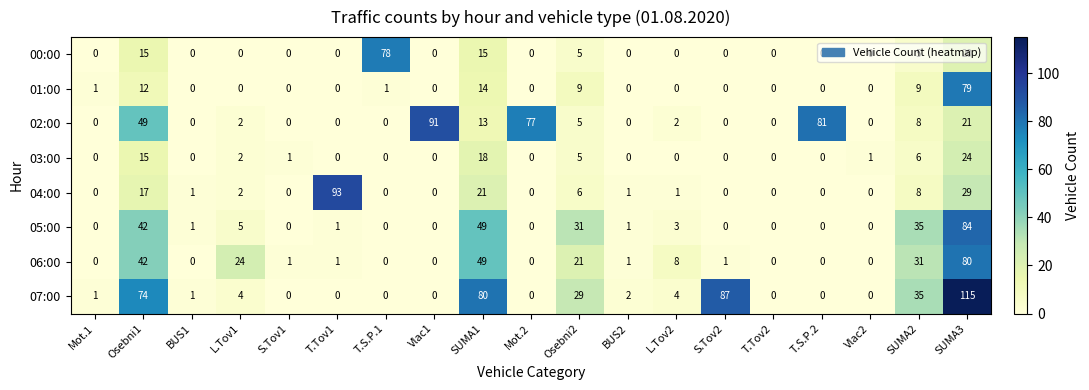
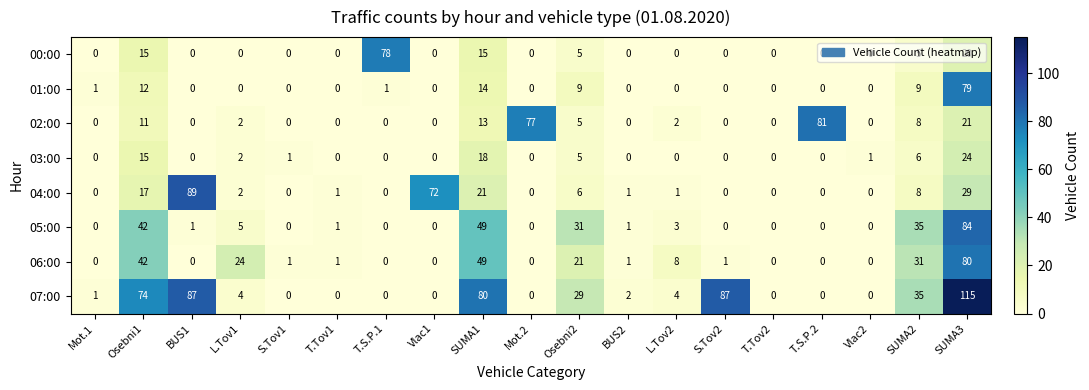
02:00, Osebni1: 49 -> 11
02:00, Vlac1: 91 -> 0
04:00, BUS1: 1 -> 89
04:00, T.Tov1: 93 -> 1
04:00, Vlac1: 0 -> 72
07:00, BUS1: 1 -> 87
